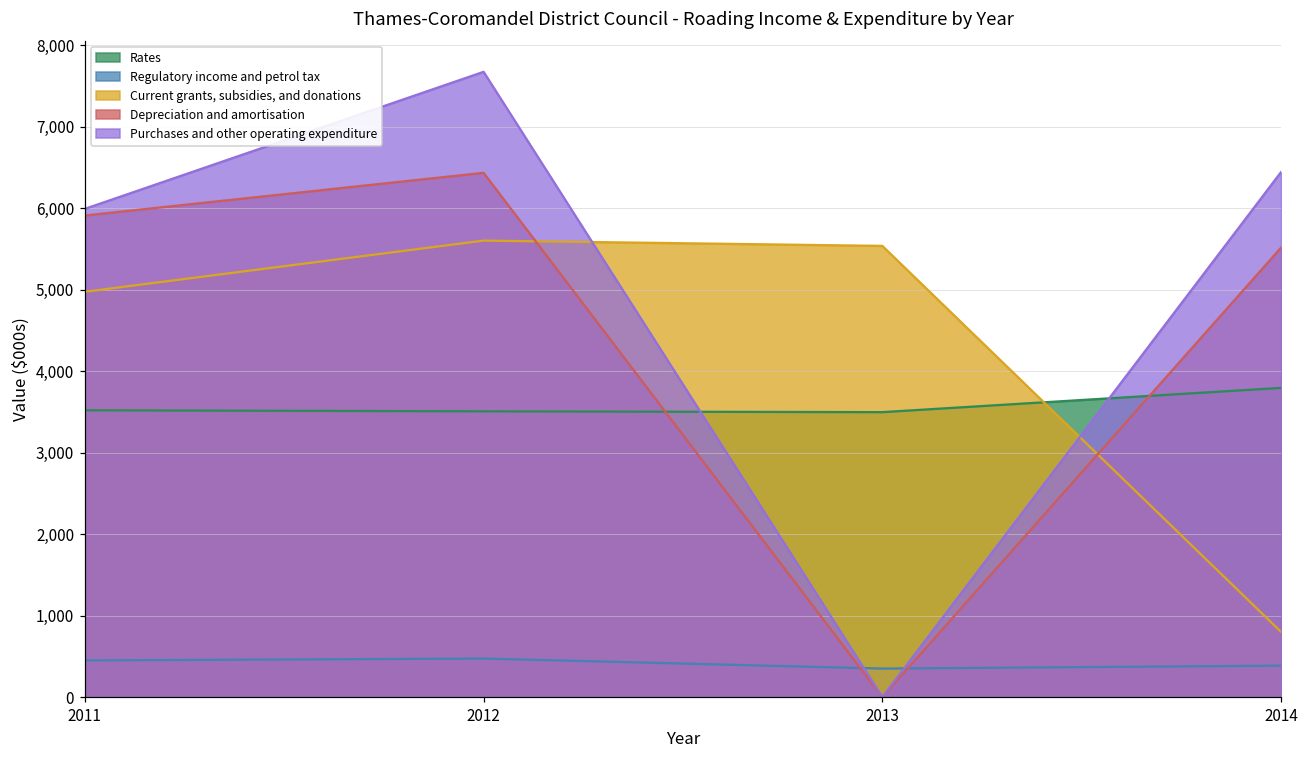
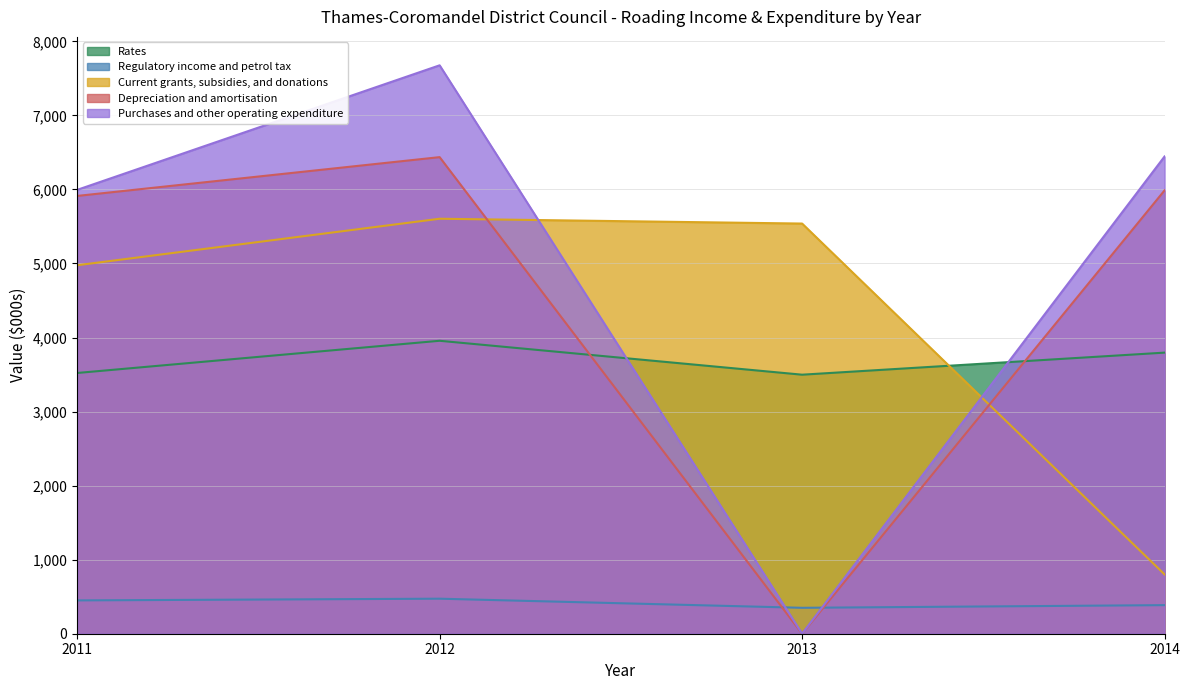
Rates, 2012: 3,500 -> 4,000
Depreciation and amortisation, 2014: 5,500 -> 6,000
